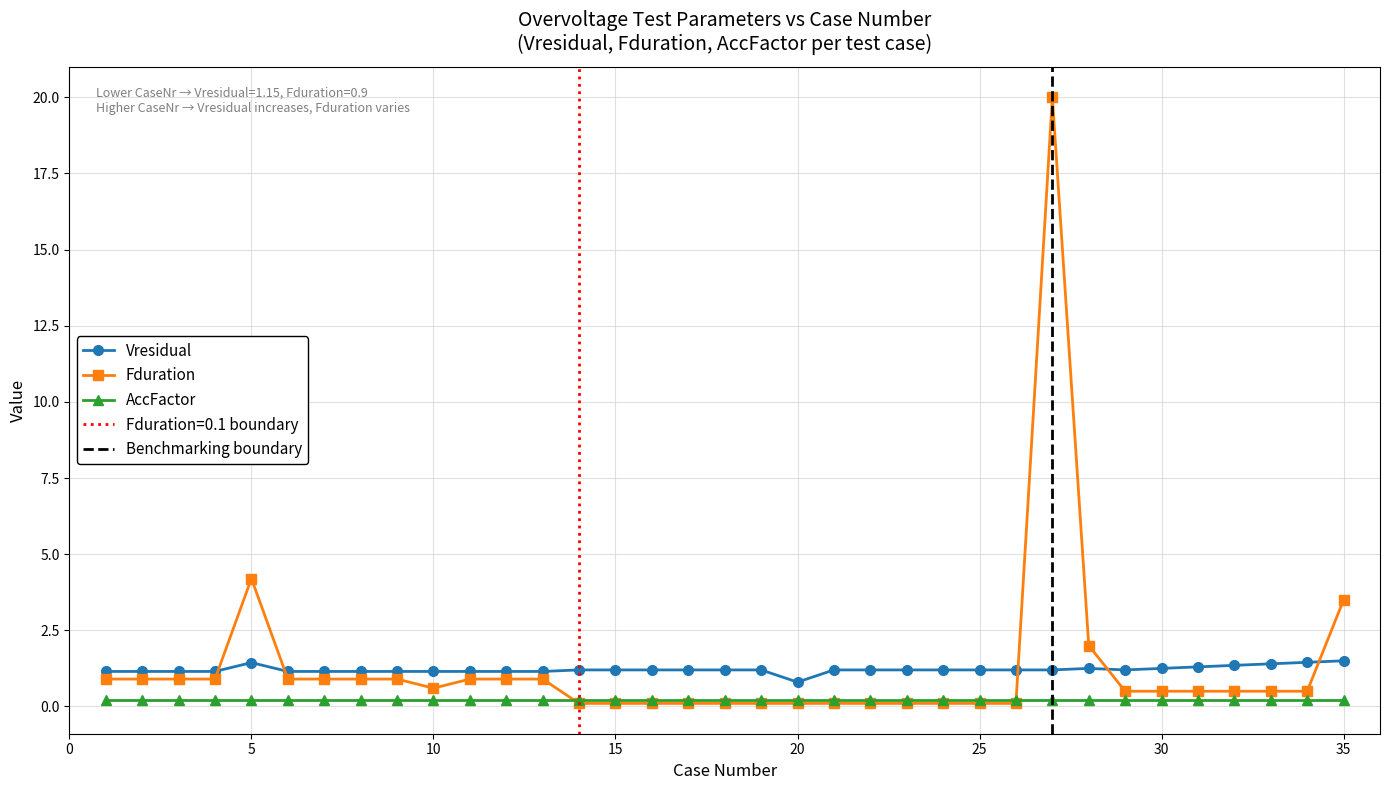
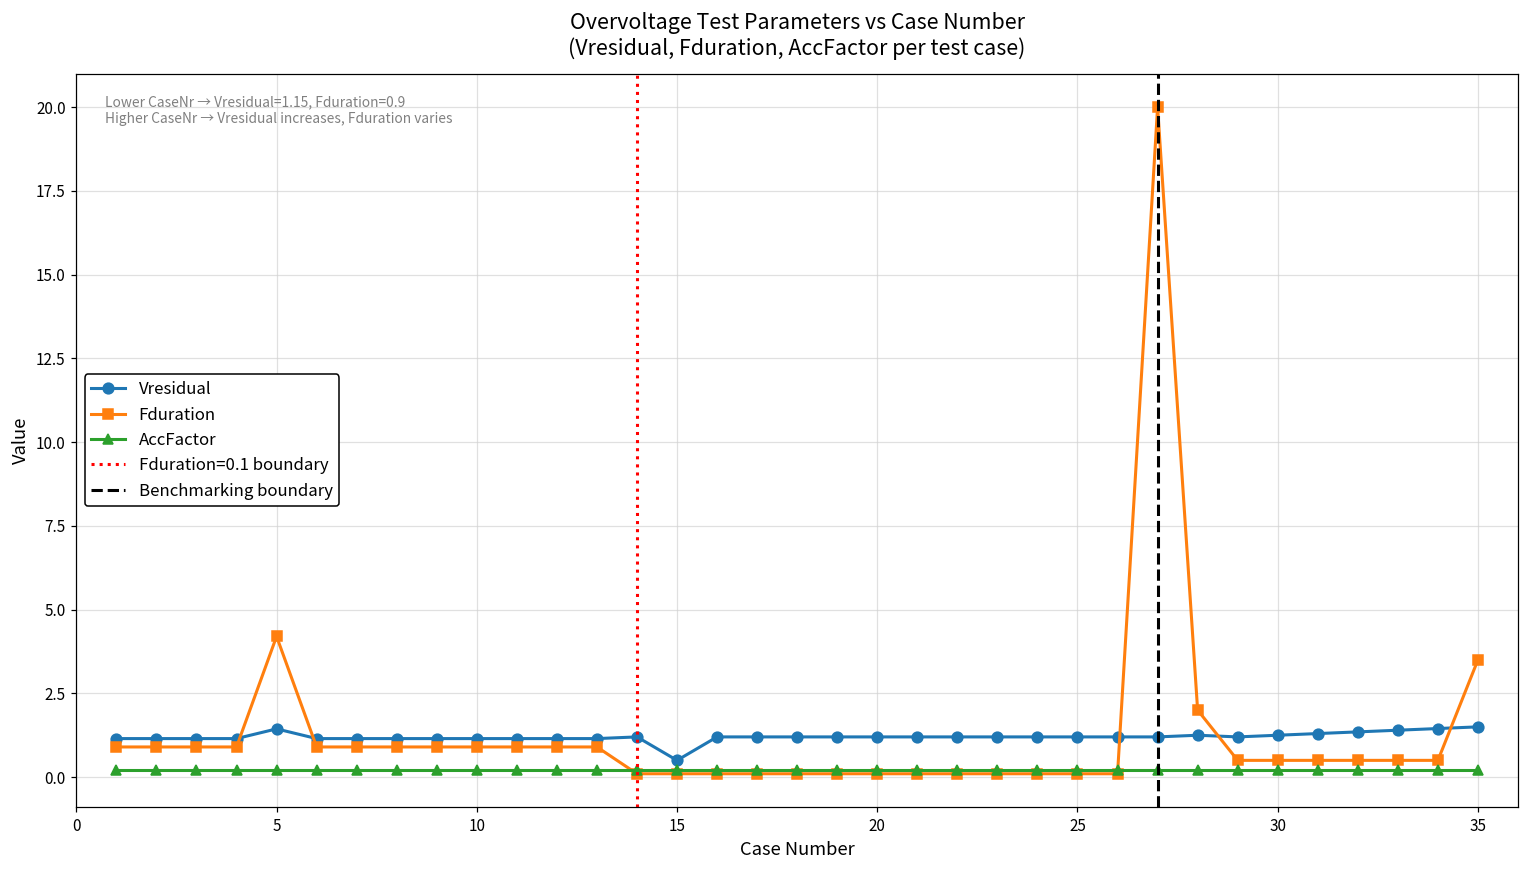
Fduration, 10: 0.6 -> 0.9
Vresidual, 15: 1.2 -> 0.5
Vresidual, 20: 0.8 -> 1.2
